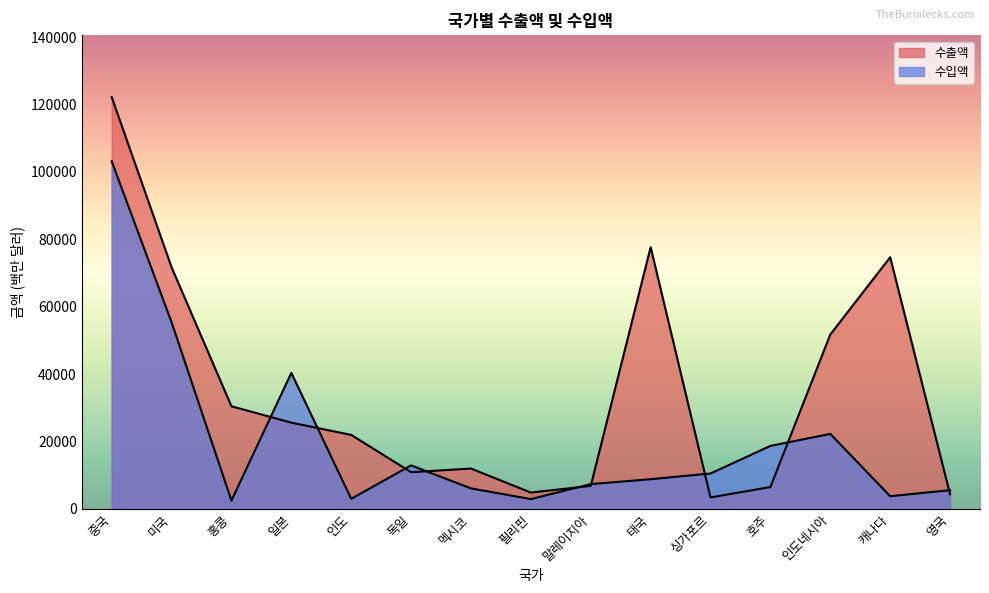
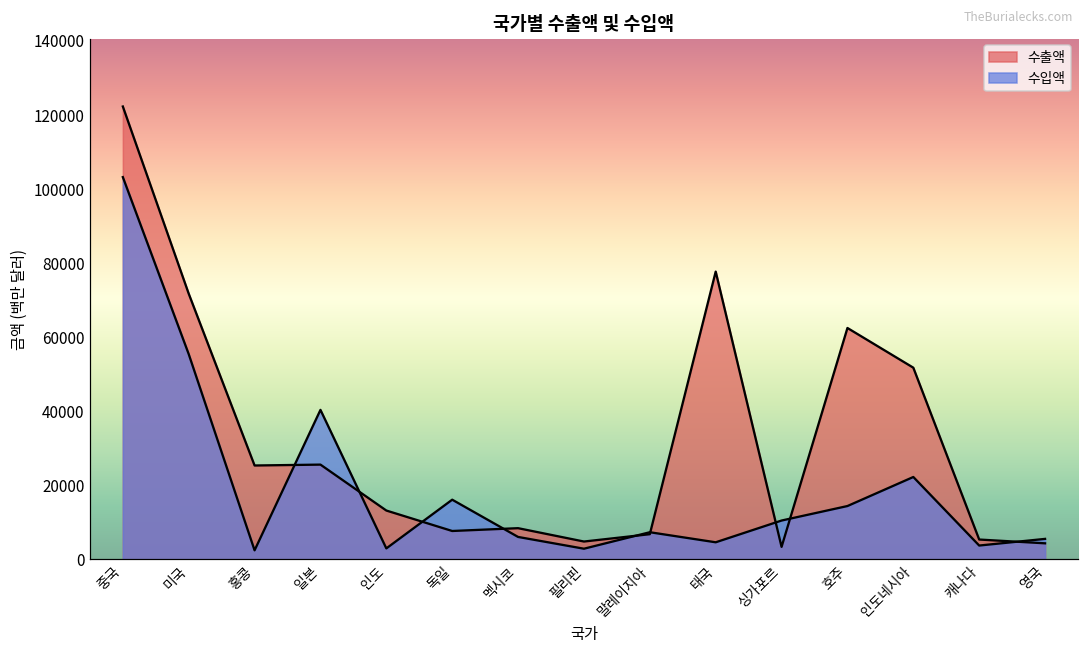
수출액, 홍콩: 30000 -> 25000
수출액, 인도: 22000 -> 13000
수출액, 독일: 11000 -> 8000
수입액, 독일: 13000 -> 16000
수출액, 멕시코: 12000 -> 8000
수입액, 태국: 9000 -> 5000
수출액, 호주: 6000 -> 62000
수입액, 호주: 19000 -> 14000
수출액, 캐나다: 75000 -> 5000
